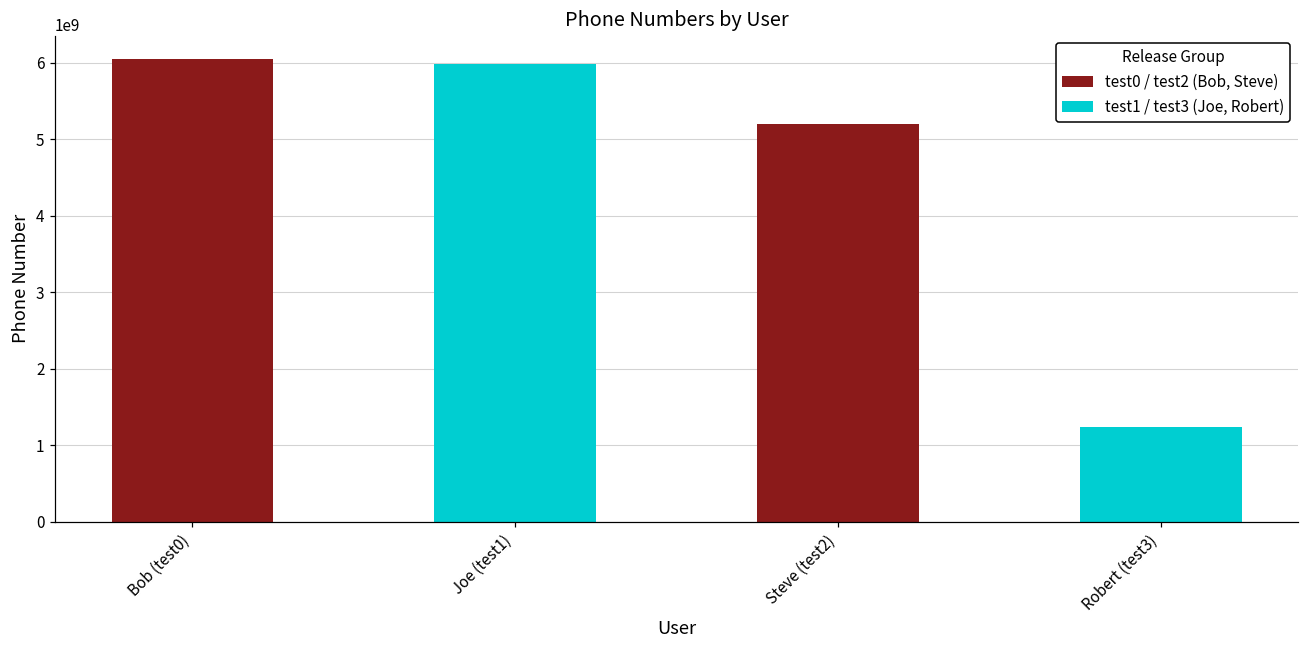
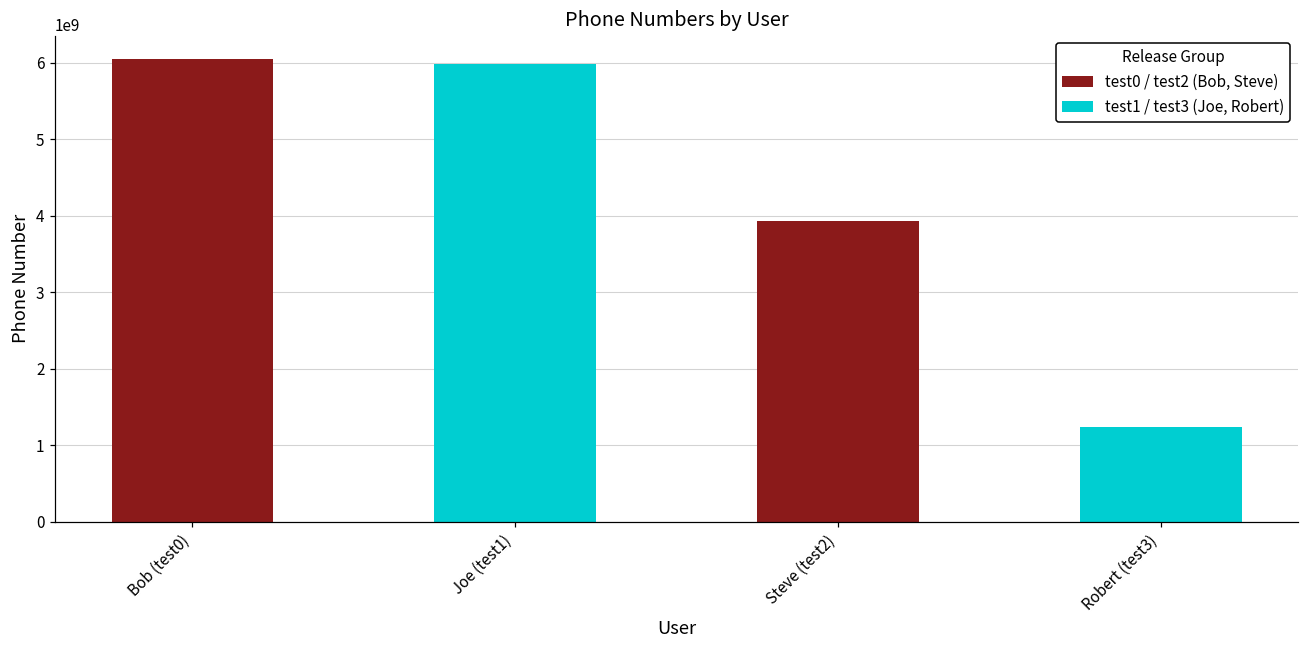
Steve (test2): 5200000000 -> 3900000000
